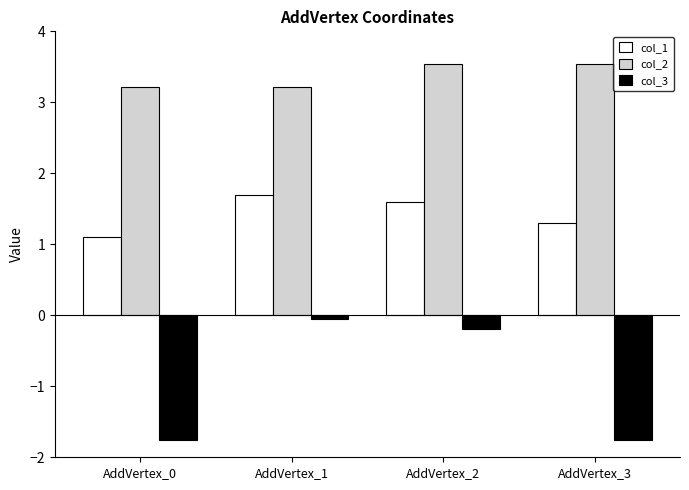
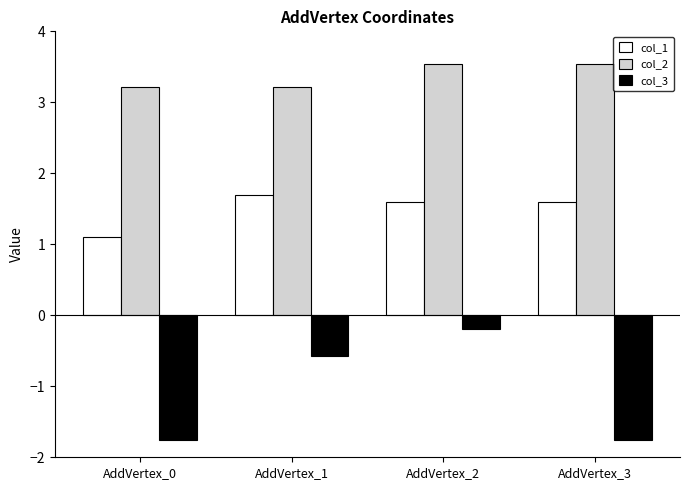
col_3, AddVertex_1: -0.1 -> -0.6
col_1, AddVertex_3: 1.3 -> 1.6
